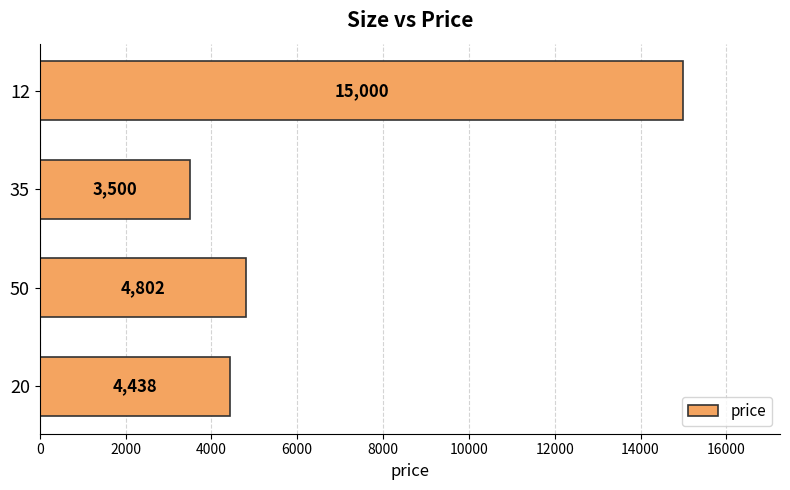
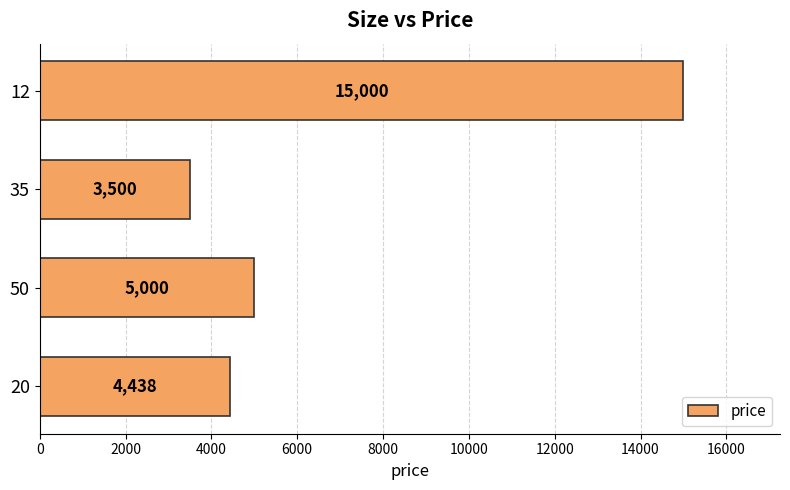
50: 4,802 -> 5,000
